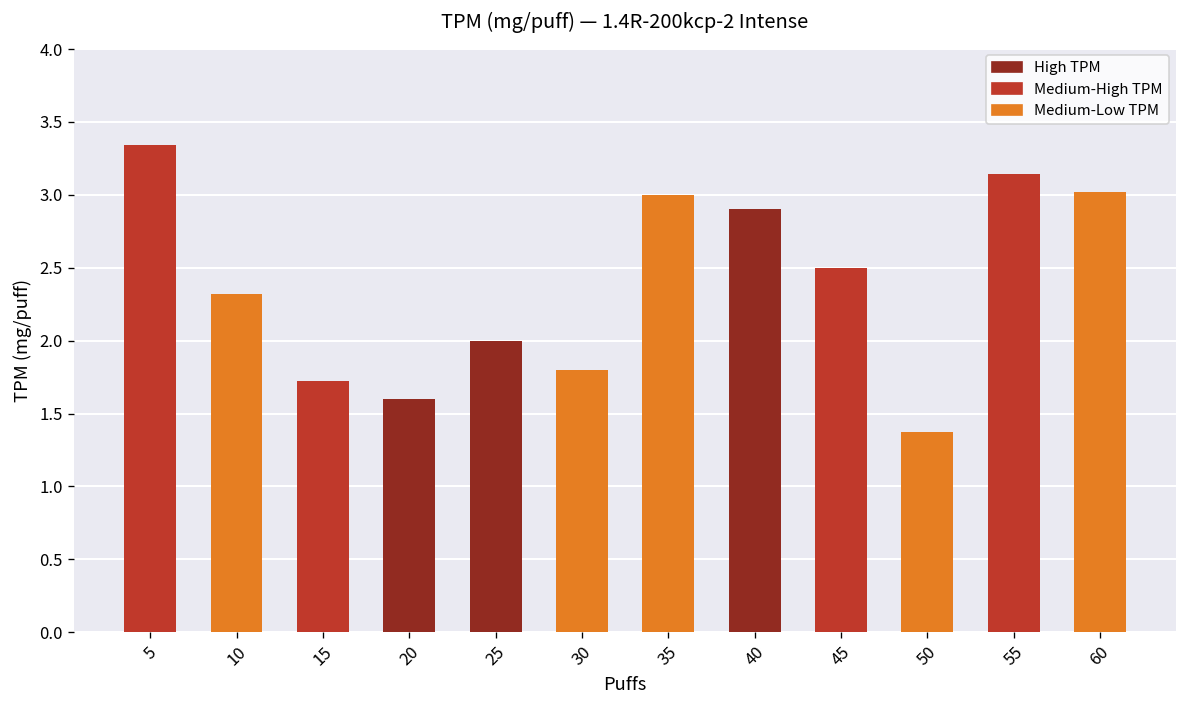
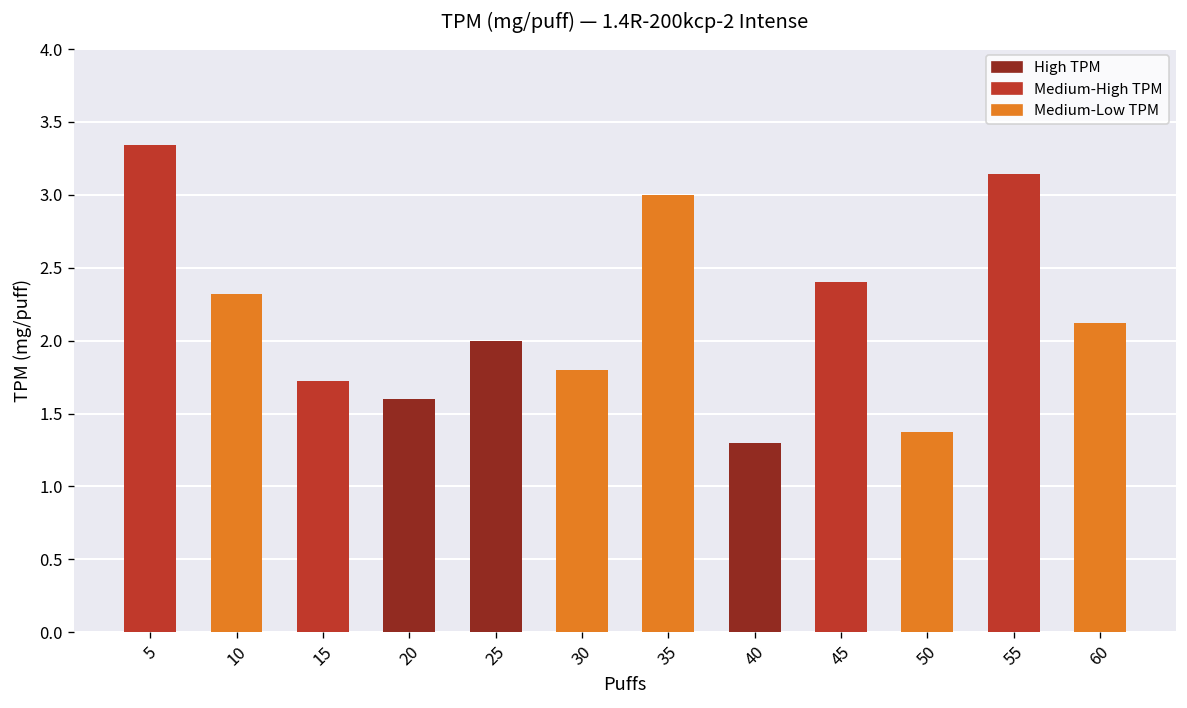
40: 2.9 -> 1.3
45: 2.5 -> 2.4
60: 3.02 -> 2.12
